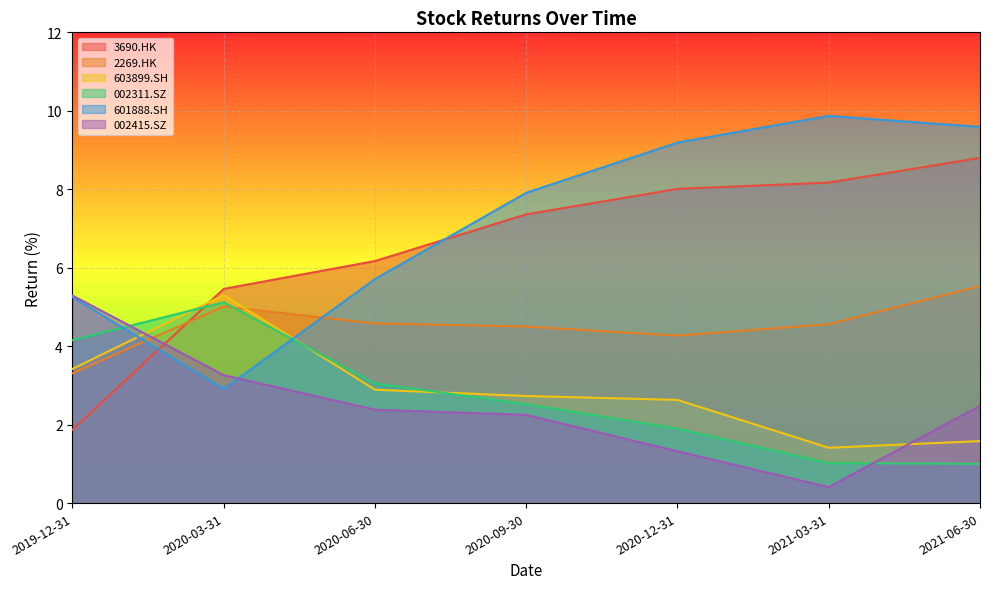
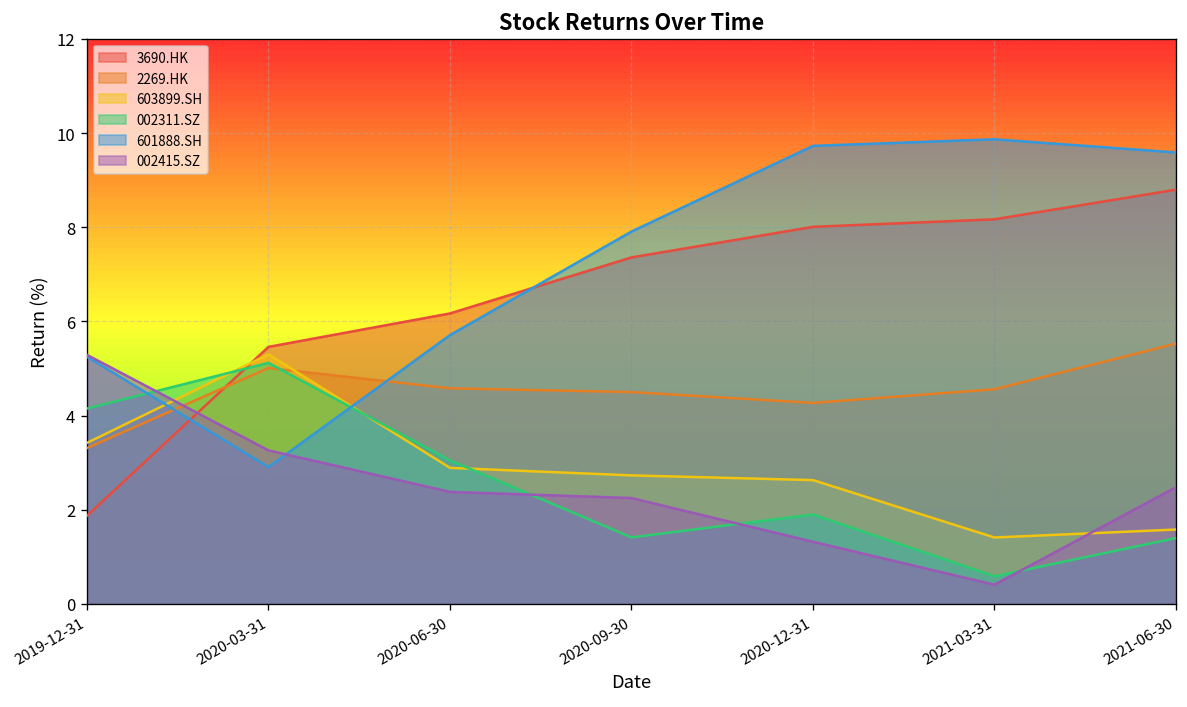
002311.SZ, 2020-09-30: 2.5 -> 1.4
601888.SH, 2020-12-31: 9.2 -> 9.7
002311.SZ, 2021-03-31: 1.0 -> 0.6
002311.SZ, 2021-06-30: 1.0 -> 1.4
